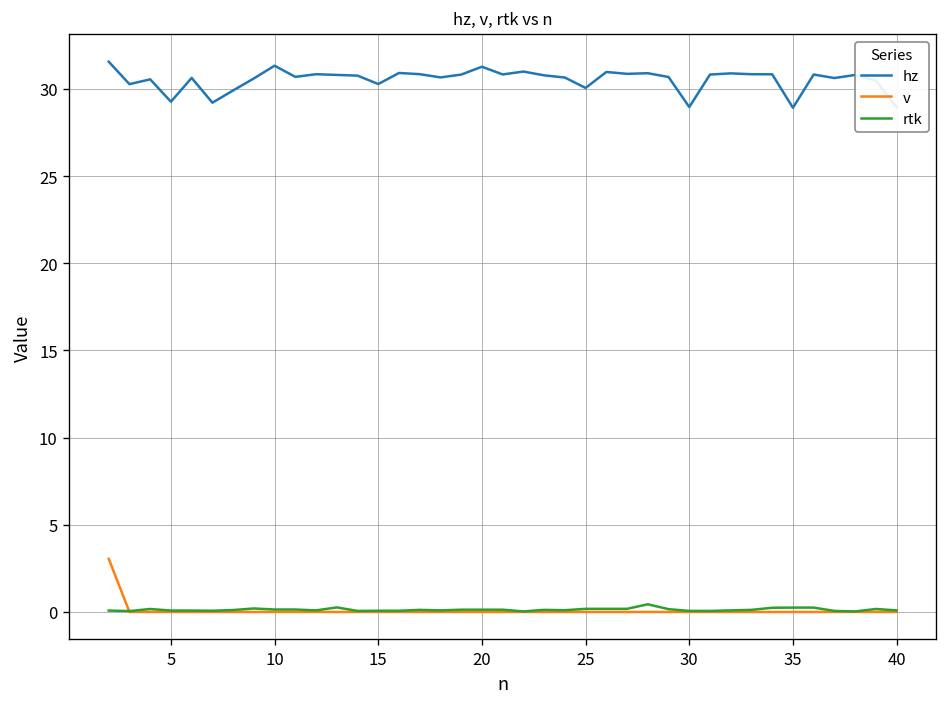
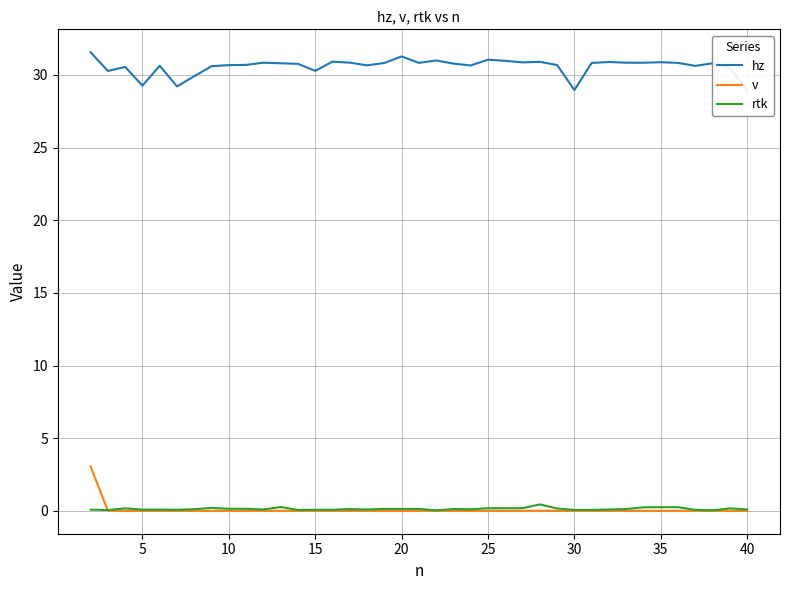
hz, 10: 31.3 -> 30.7
hz, 25: 30.1 -> 31.1
hz, 35: 28.9 -> 30.9
